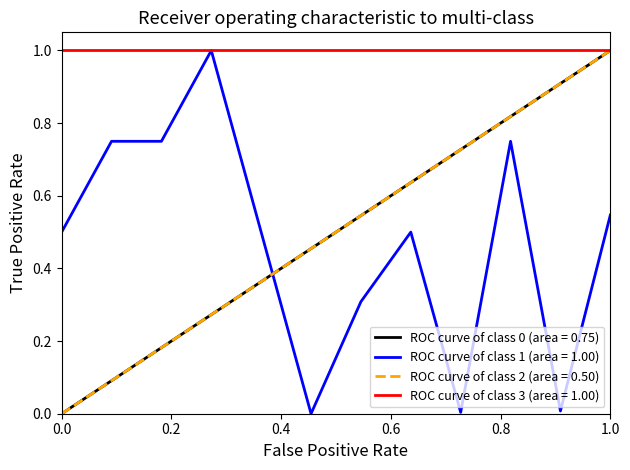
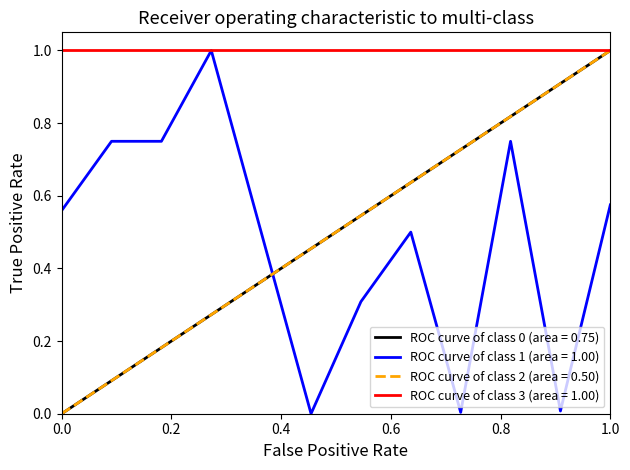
ROC curve of class 1 (area = 1.00), 0.0: 0.50 -> 0.56
ROC curve of class 1 (area = 1.00), 1.0: 0.55 -> 0.58
